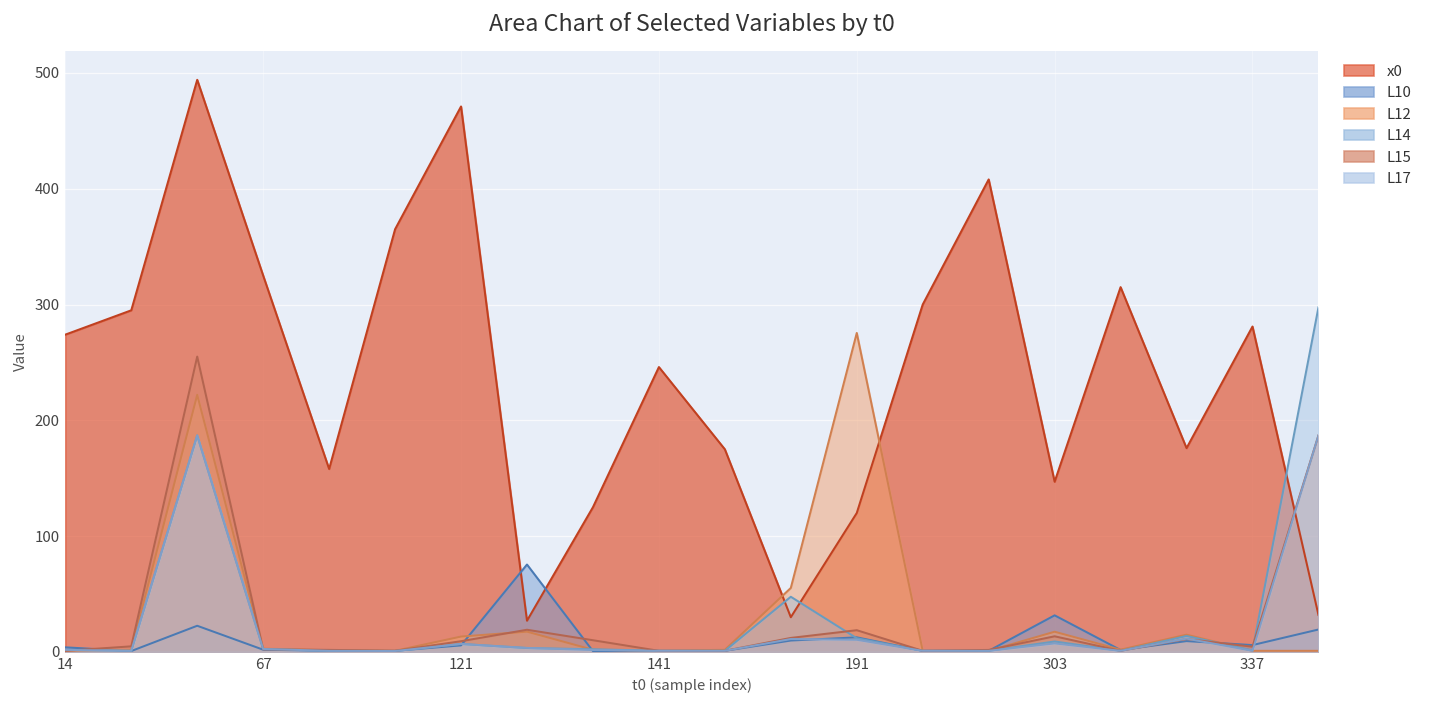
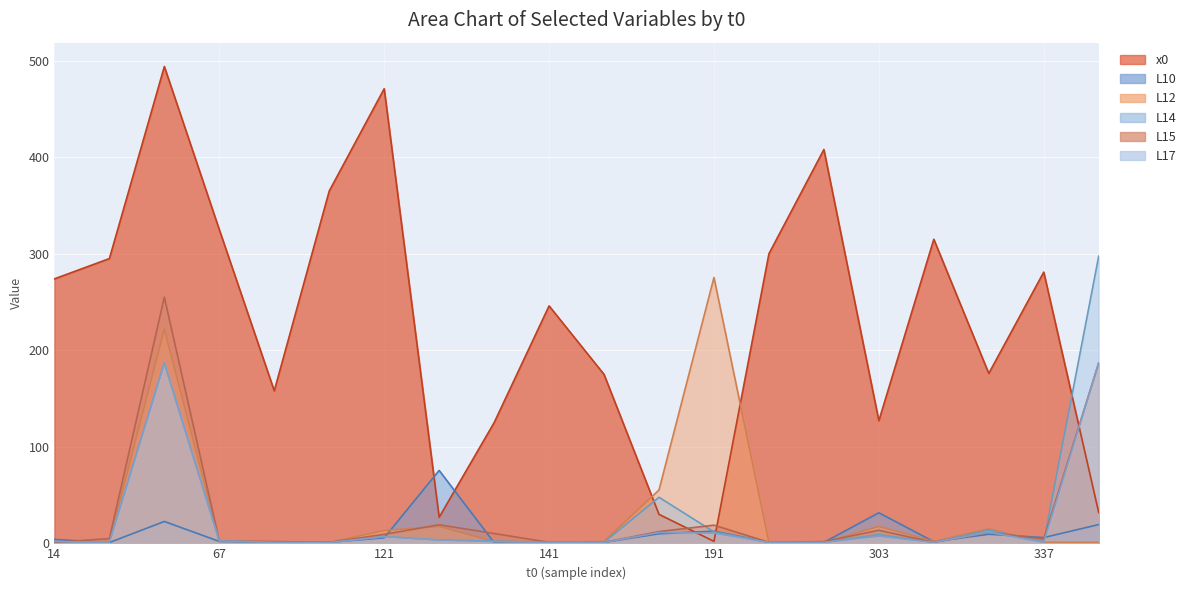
x0, 191: 120 -> 0
x0, 303: 150 -> 130
